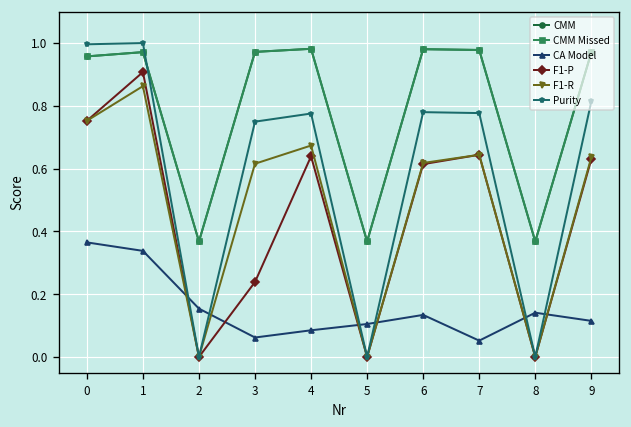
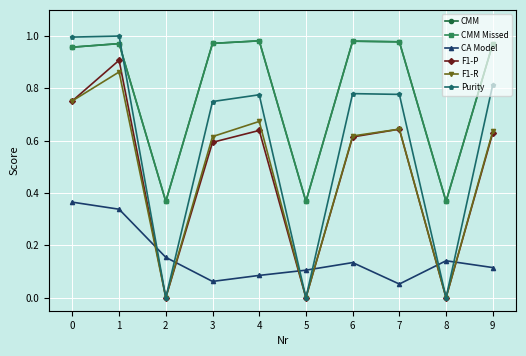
F1-P, 3: 0.24 -> 0.59
